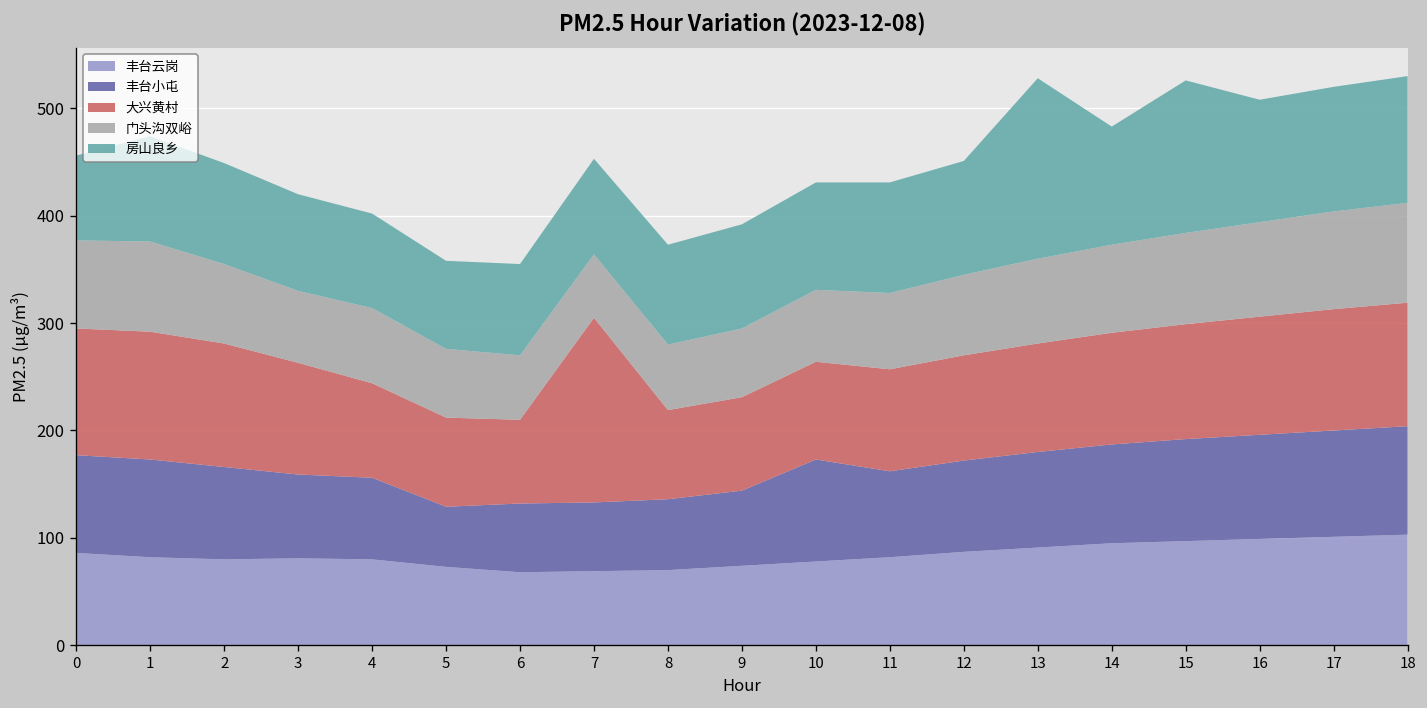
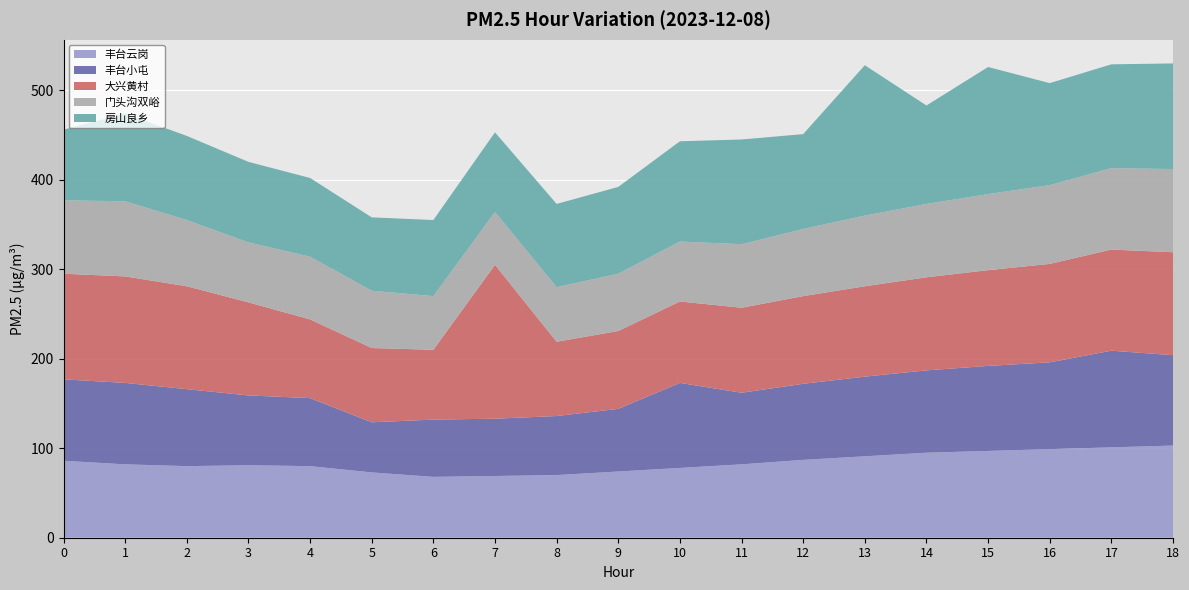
房山良乡, 10: 100 -> 110
房山良乡, 11: 100 -> 120
丰台小屯, 17: 100 -> 110
